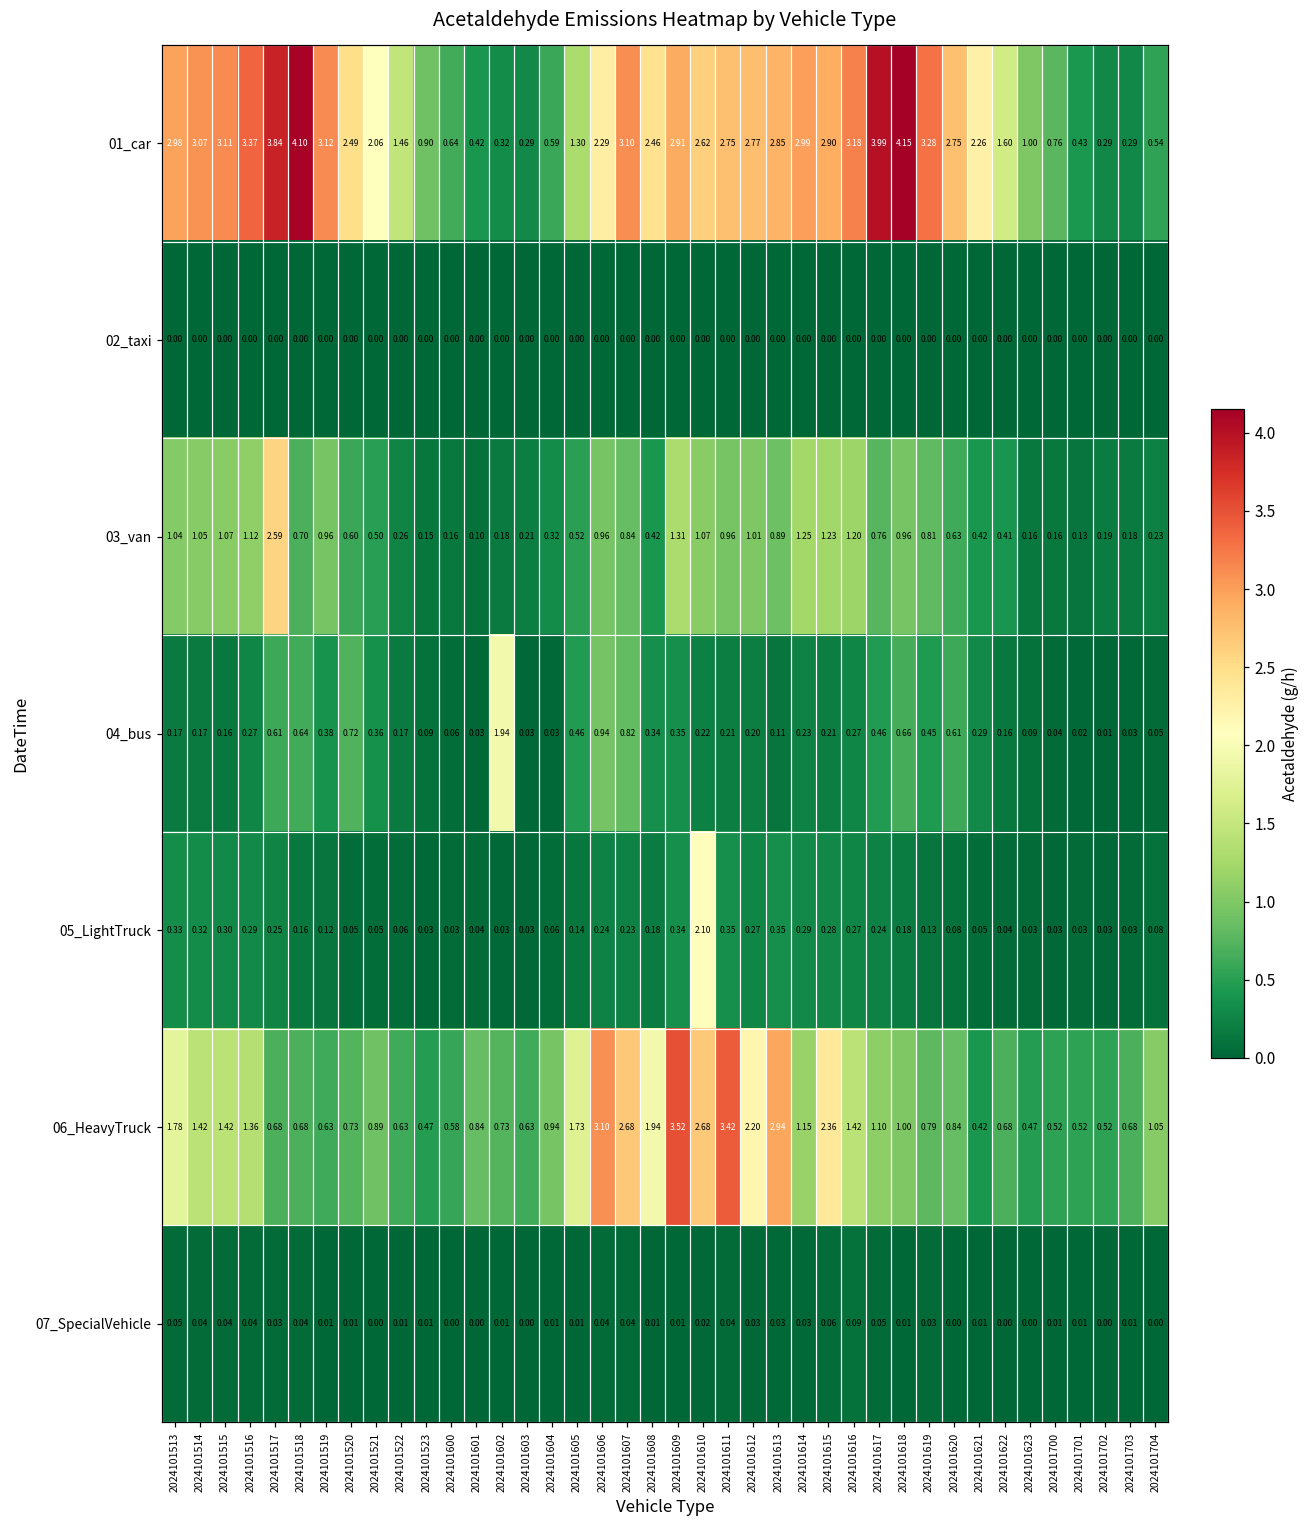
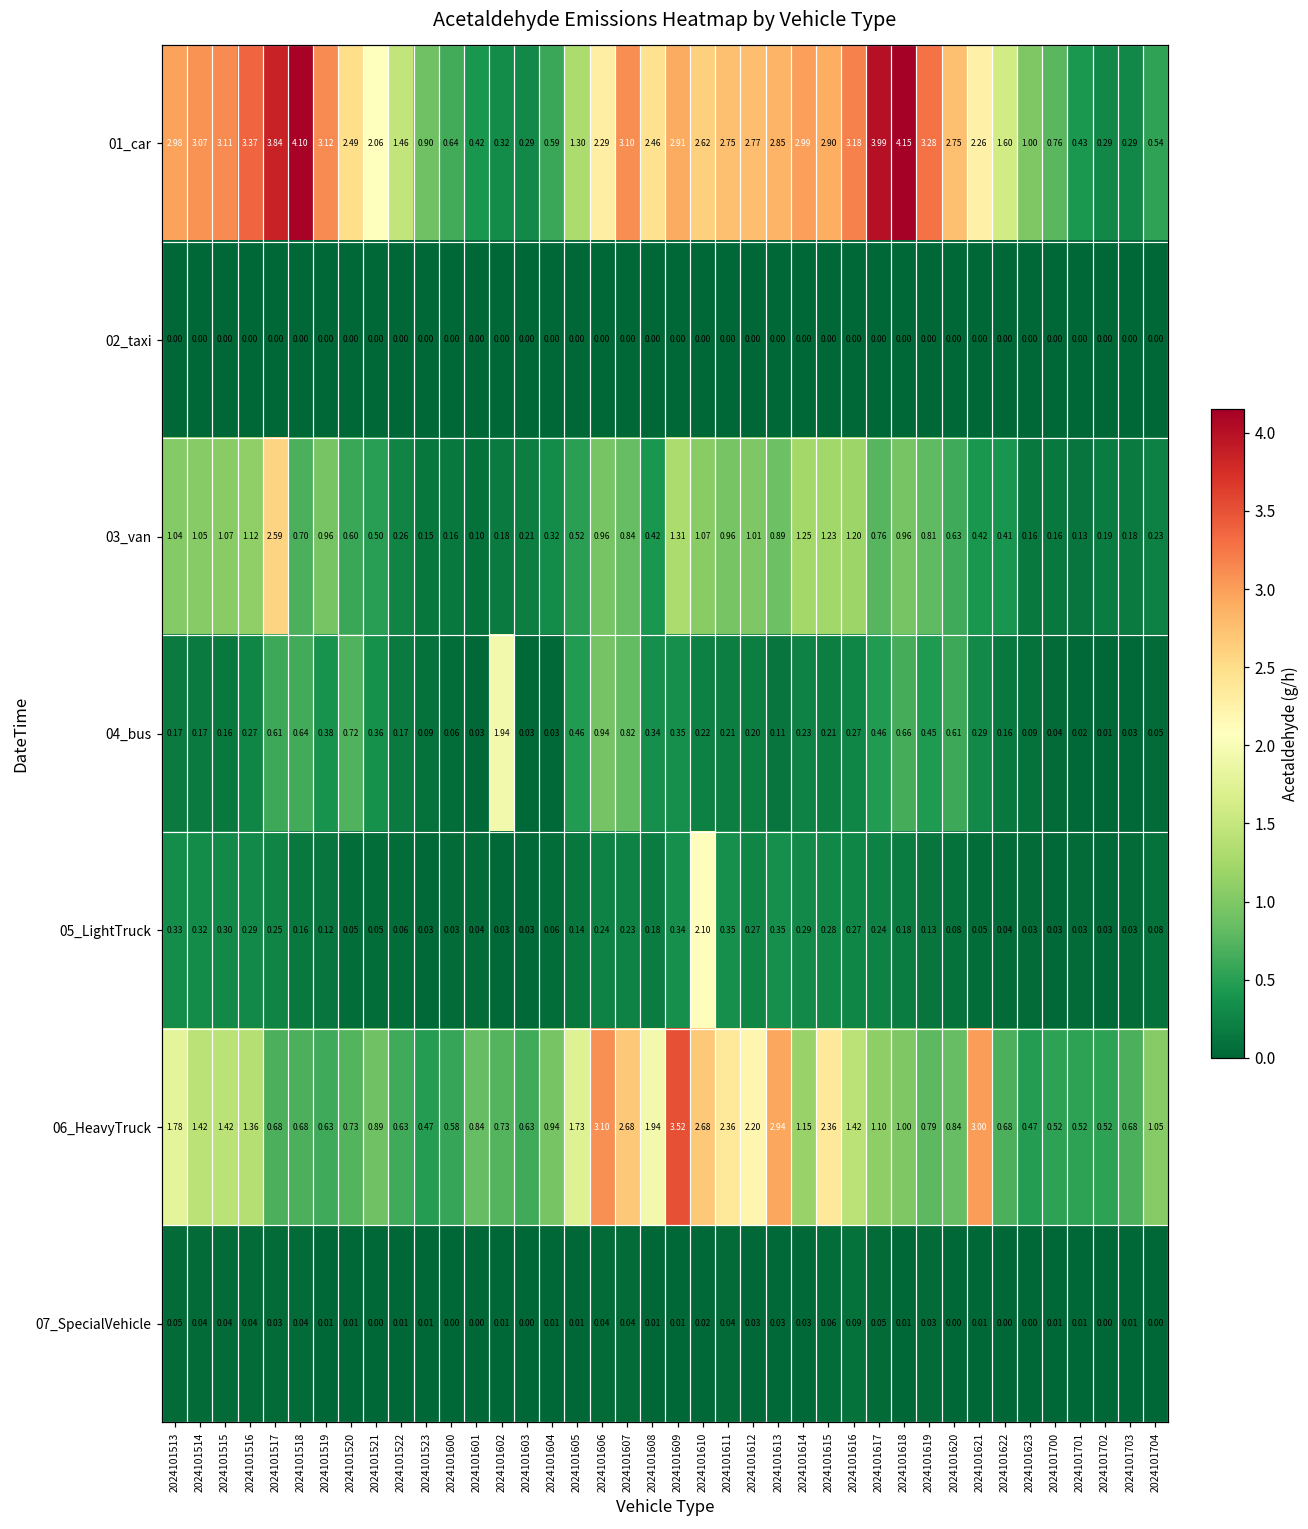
06_HeavyTruck, 2024101611: 3.42 -> 2.36
06_HeavyTruck, 2024101621: 0.42 -> 3.00
